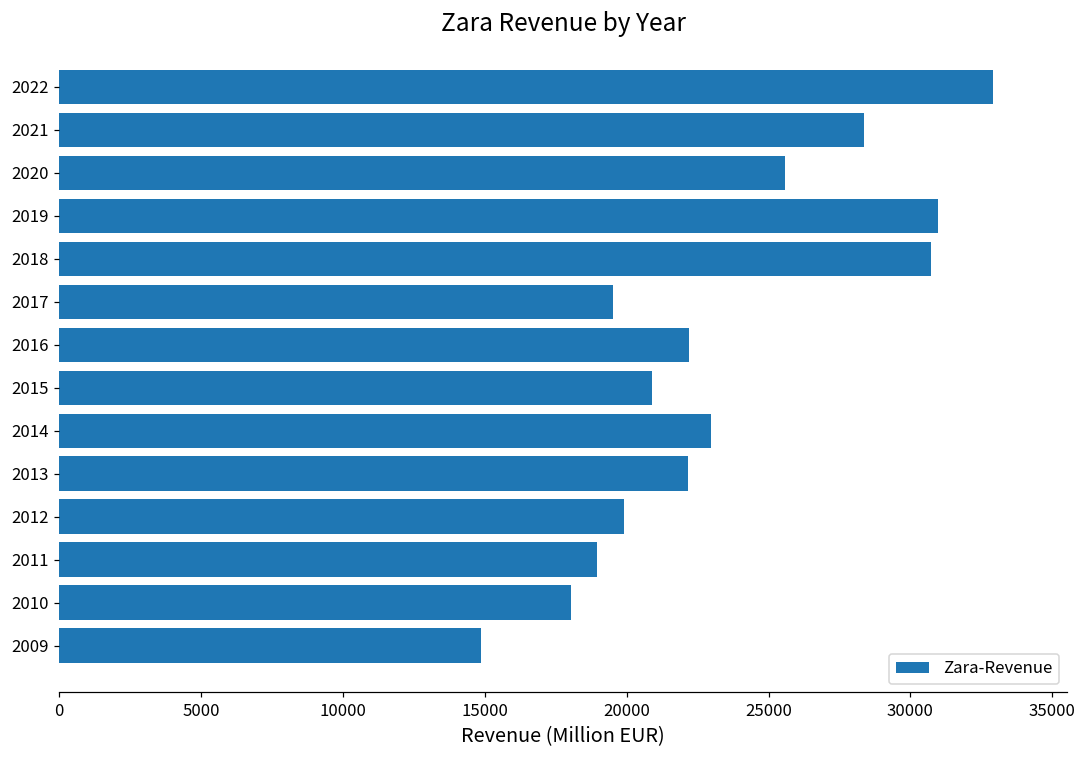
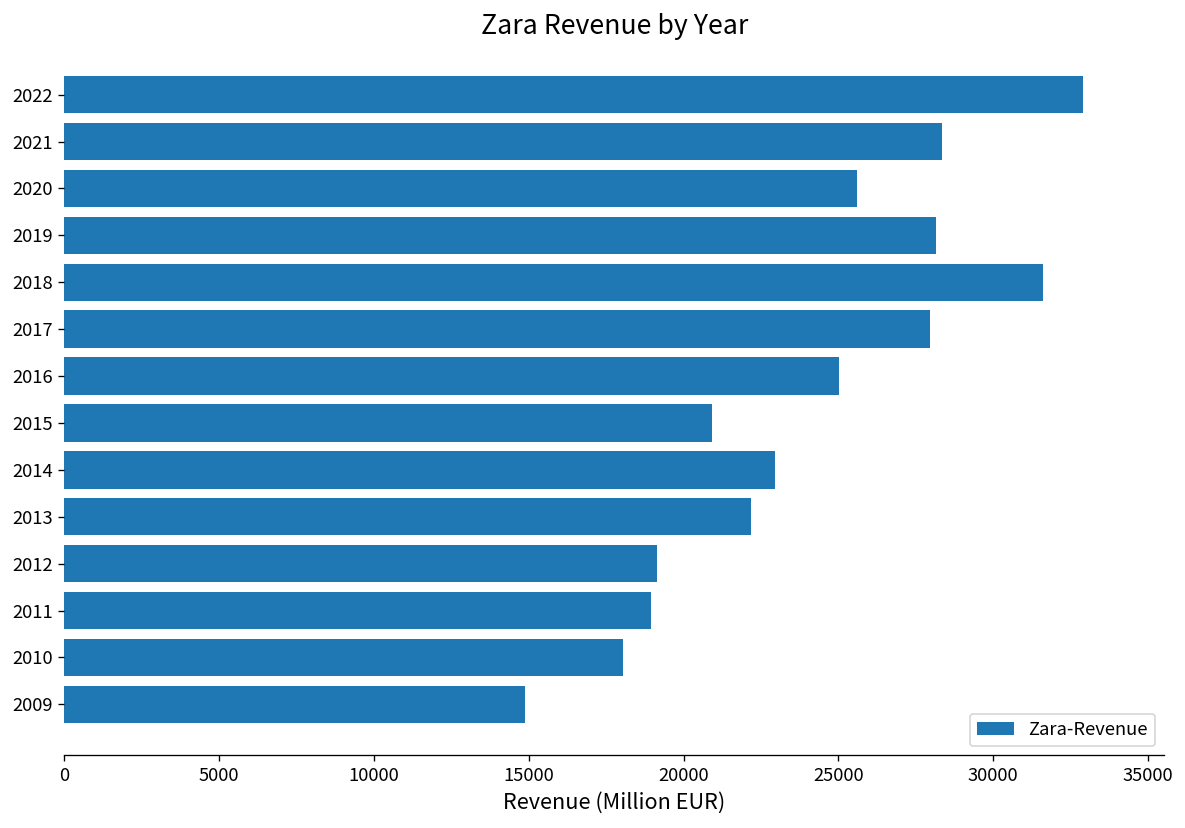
2019: 31000 -> 28100
2018: 30700 -> 31600
2017: 19500 -> 28000
2016: 22200 -> 25000
2012: 19900 -> 19100
